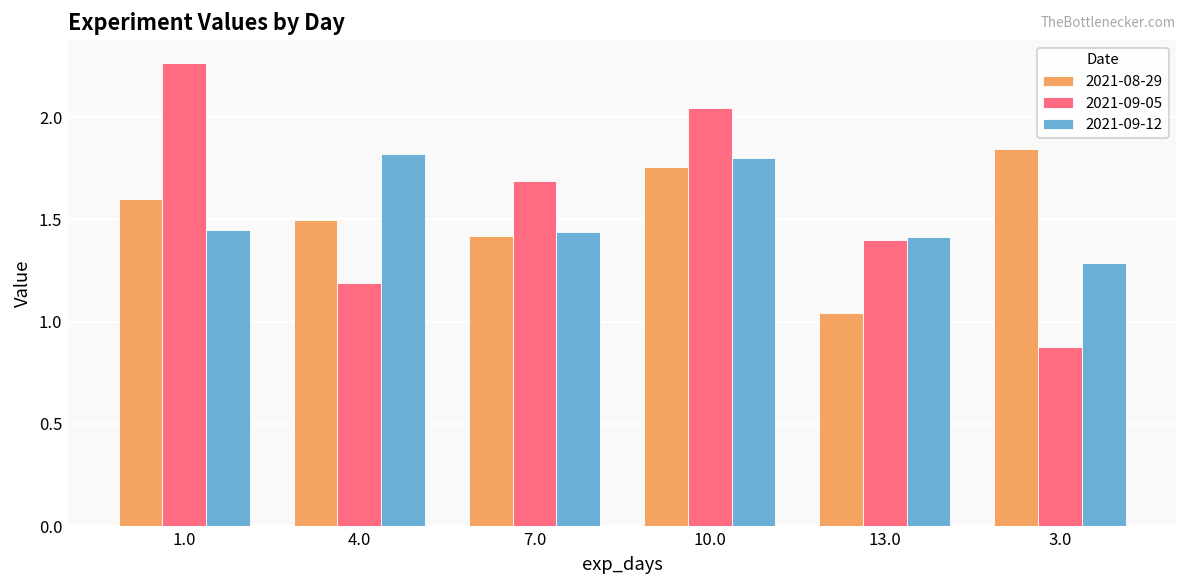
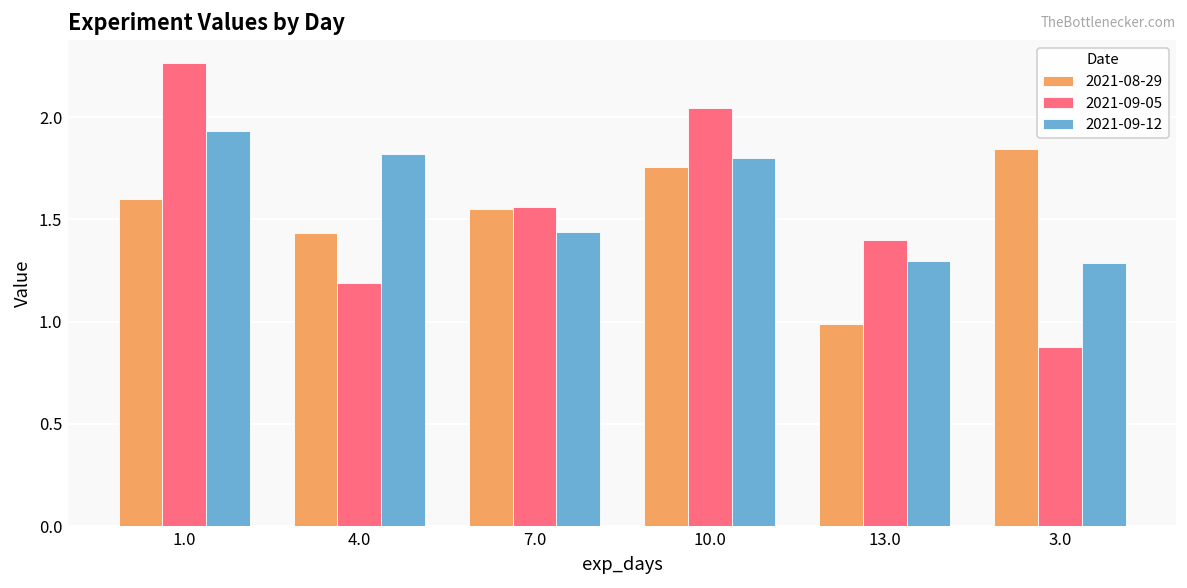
2021-09-12, 1.0: 1.45 -> 1.93
2021-08-29, 4.0: 1.50 -> 1.44
2021-08-29, 7.0: 1.42 -> 1.55
2021-09-05, 7.0: 1.69 -> 1.56
2021-08-29, 13.0: 1.04 -> 0.99
2021-09-12, 13.0: 1.41 -> 1.30
